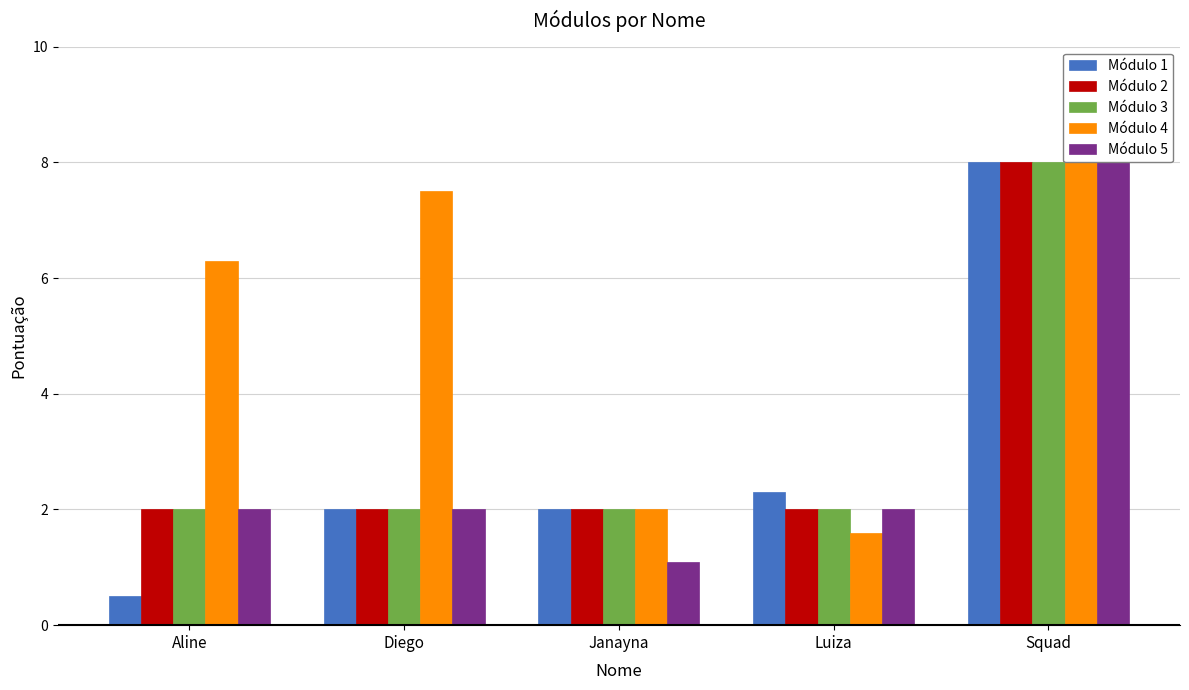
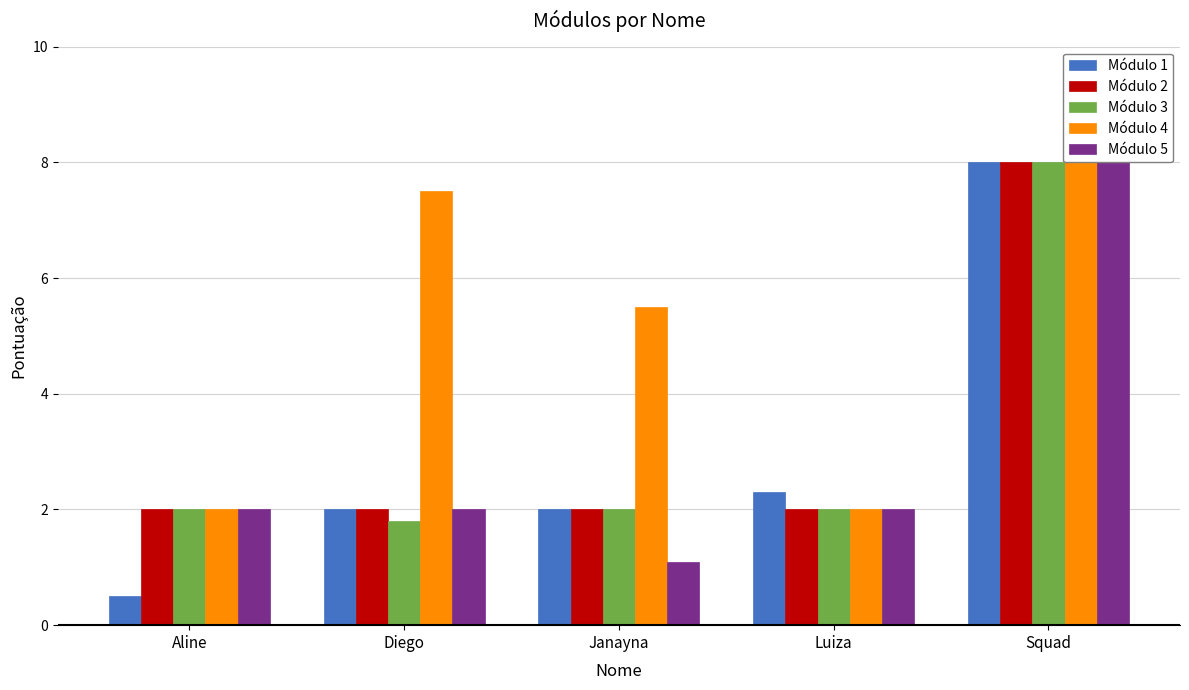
Módulo 4, Aline: 6.3 -> 2.0
Módulo 3, Diego: 2.0 -> 1.8
Módulo 4, Janayna: 2.0 -> 5.5
Módulo 4, Luiza: 1.6 -> 2.0
